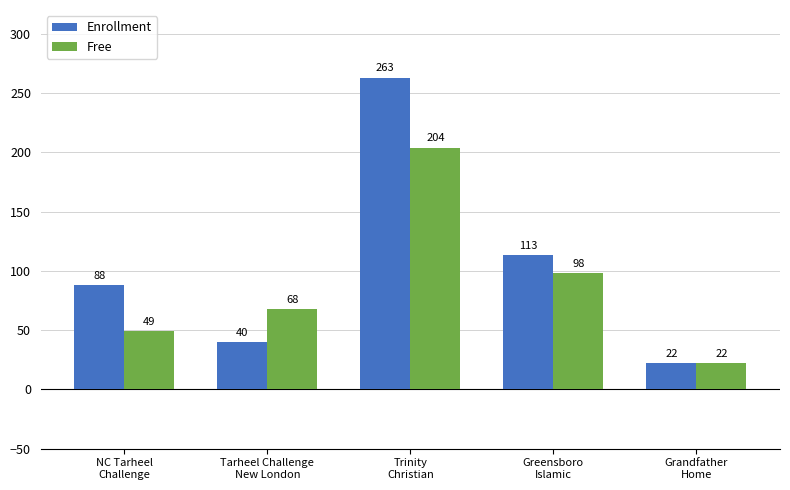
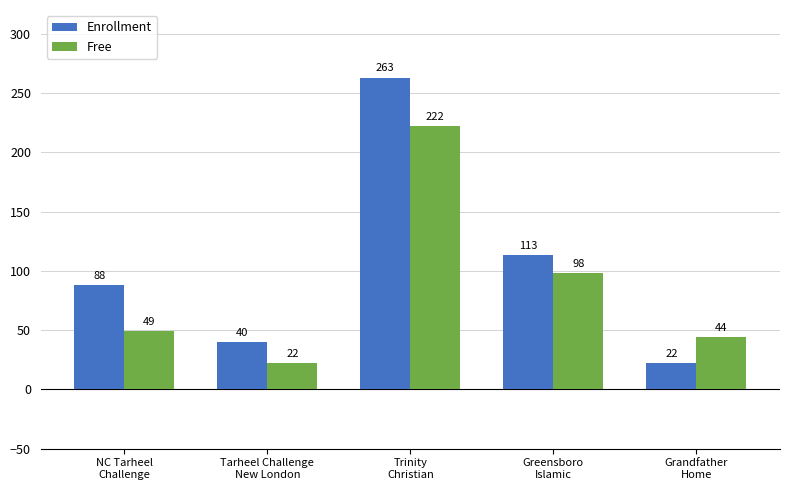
Free, Tarheel Challenge New London: 68 -> 22
Free, Trinity Christian: 204 -> 222
Free, Grandfather Home: 22 -> 44
